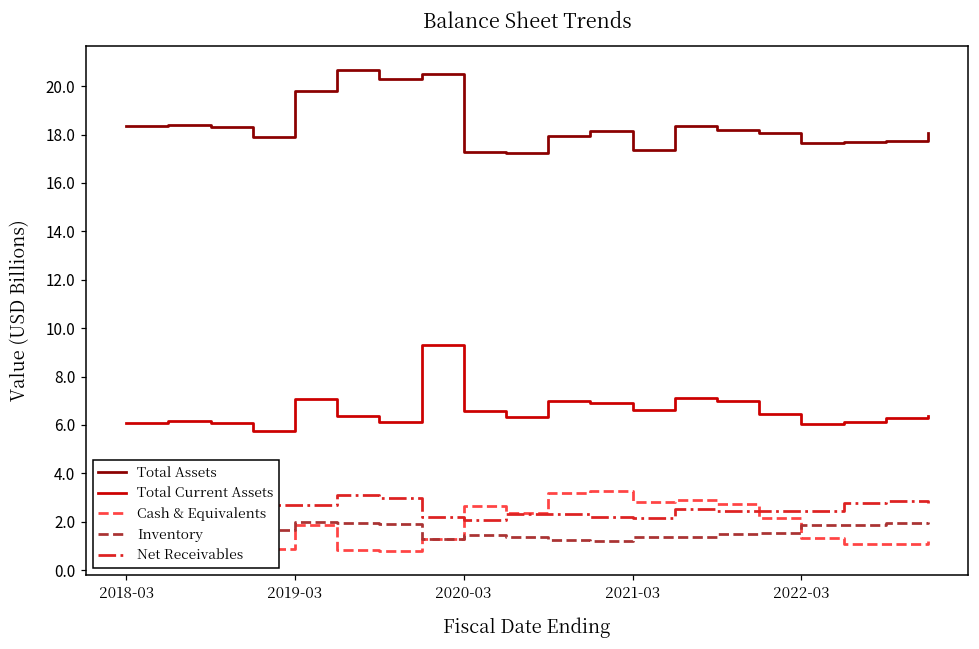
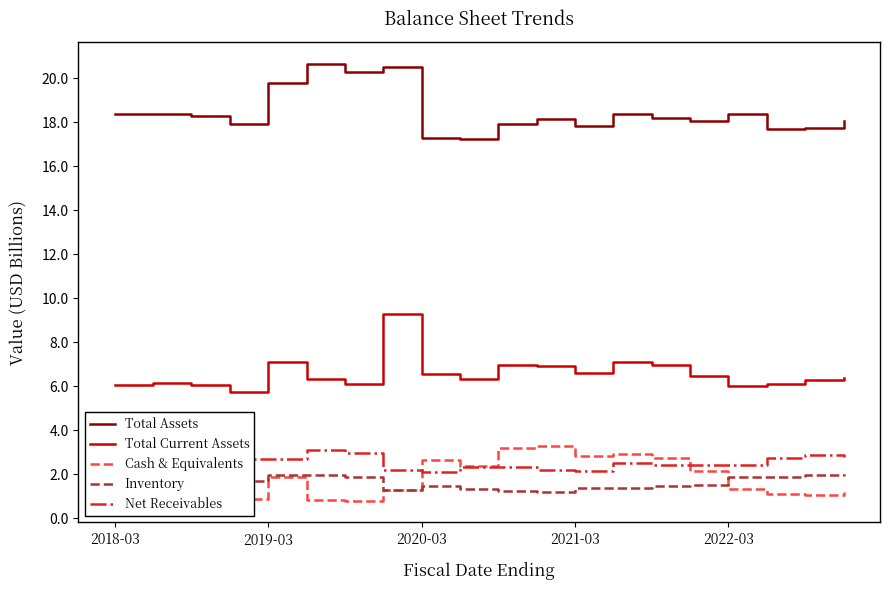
Total Assets, 2021-03: 17.4 -> 17.8
Total Assets, 2022-03: 17.6 -> 18.4
